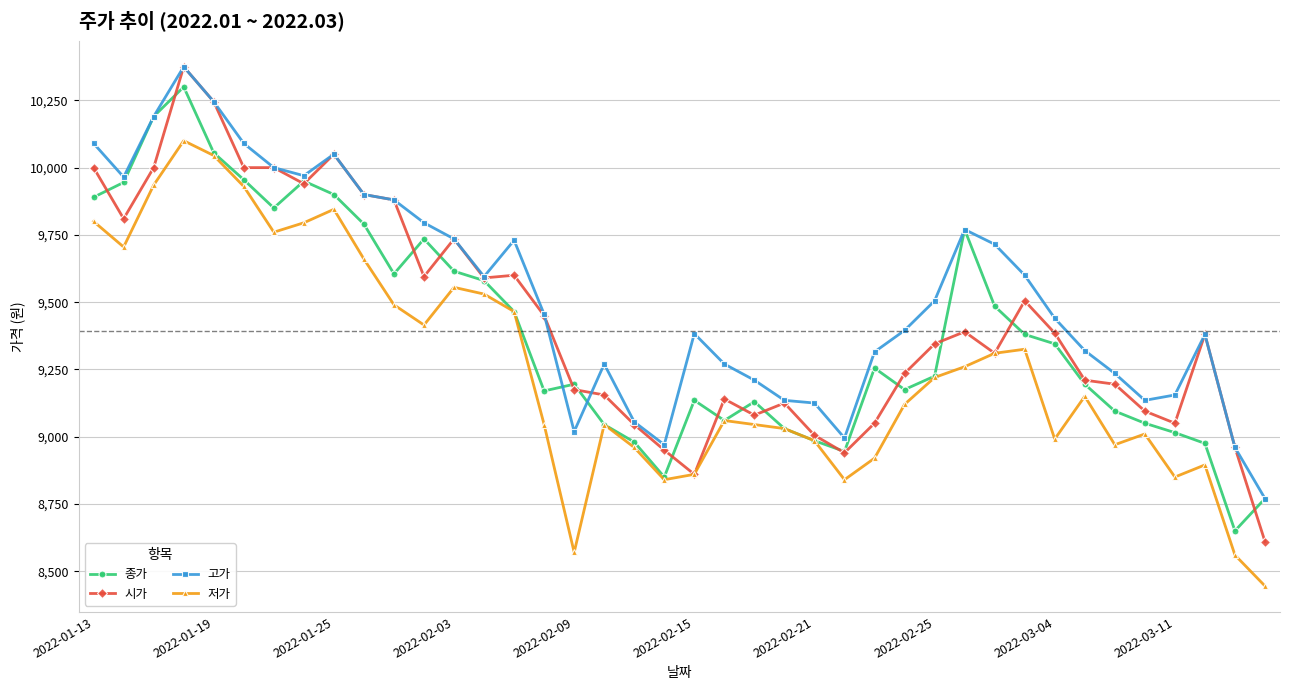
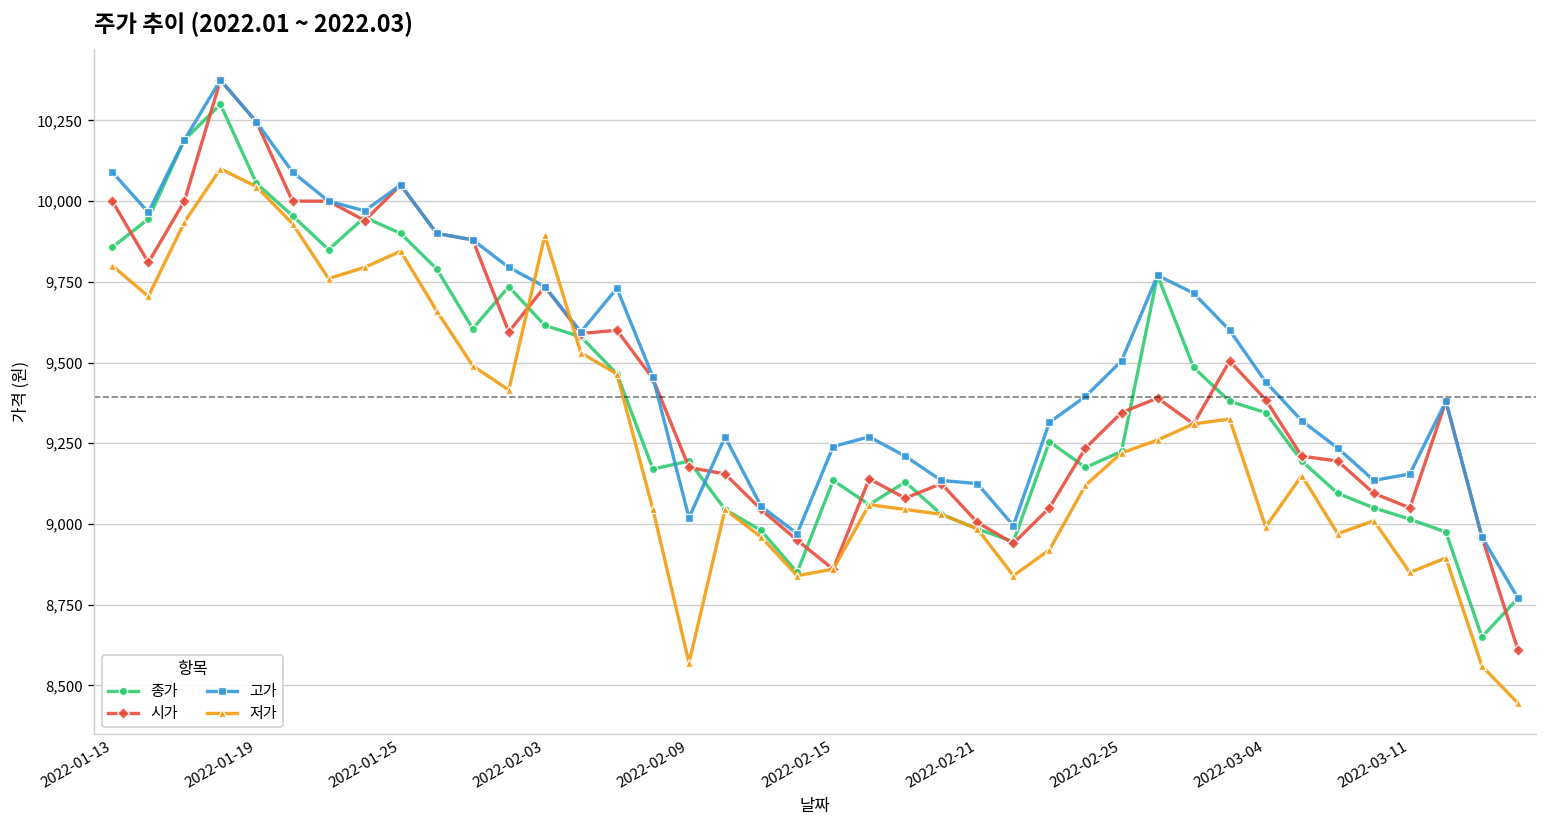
종가, 2022-01-13: 9,890 -> 9,860
저가, 2022-02-03: 9,560 -> 9,890
고가, 2022-02-15: 9,380 -> 9,240
